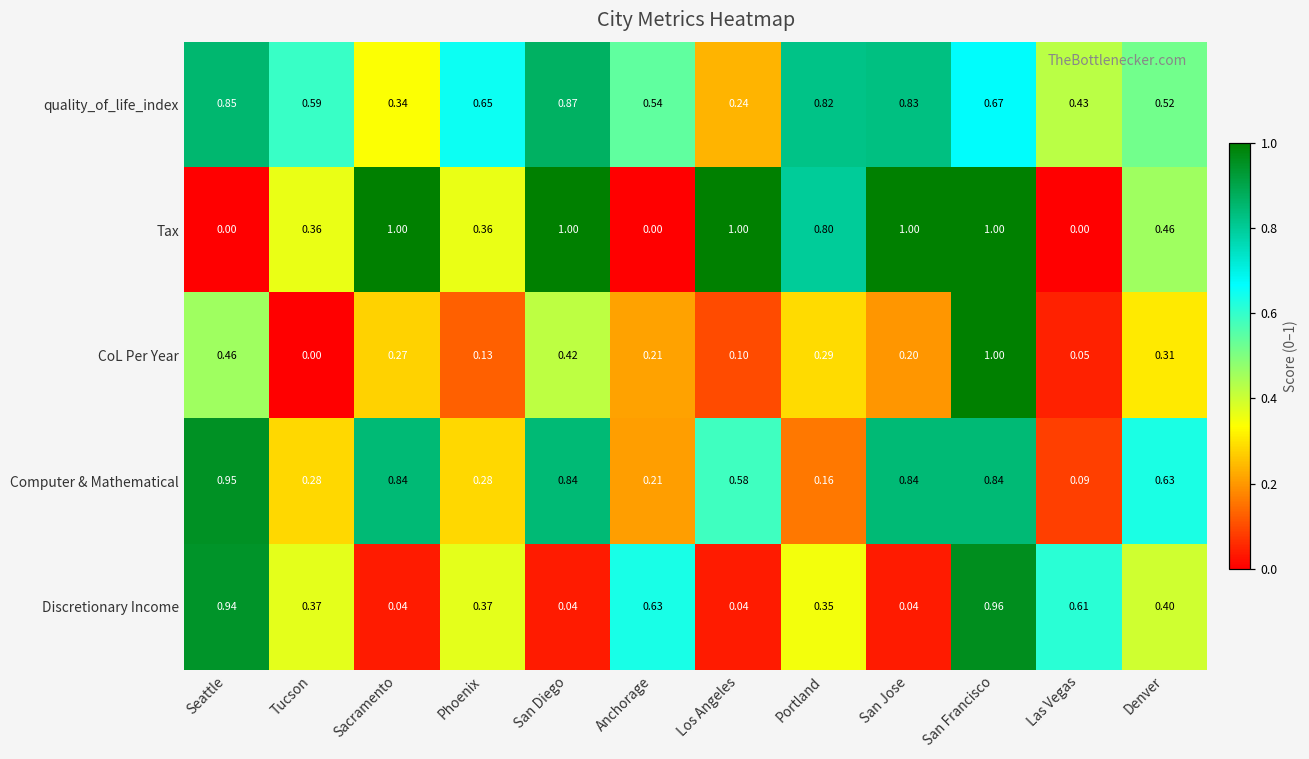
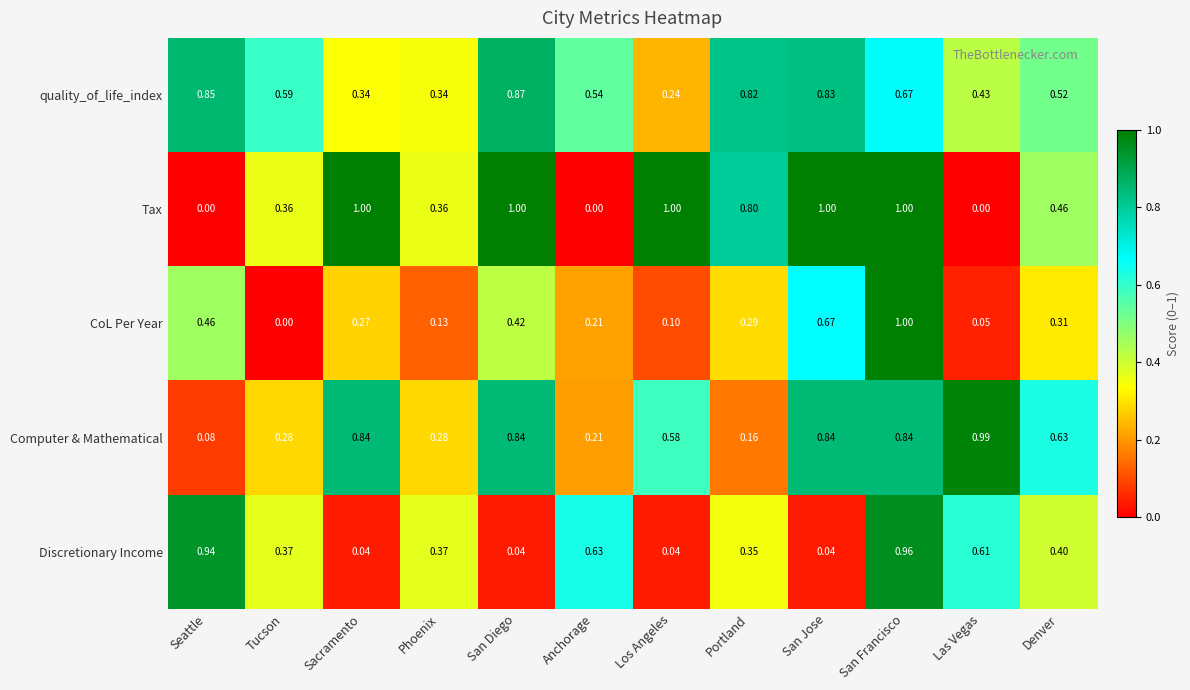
quality_of_life_index, Phoenix: 0.65 -> 0.34
CoL Per Year, San Jose: 0.20 -> 0.67
Computer & Mathematical, Seattle: 0.95 -> 0.08
Computer & Mathematical, Las Vegas: 0.09 -> 0.99
